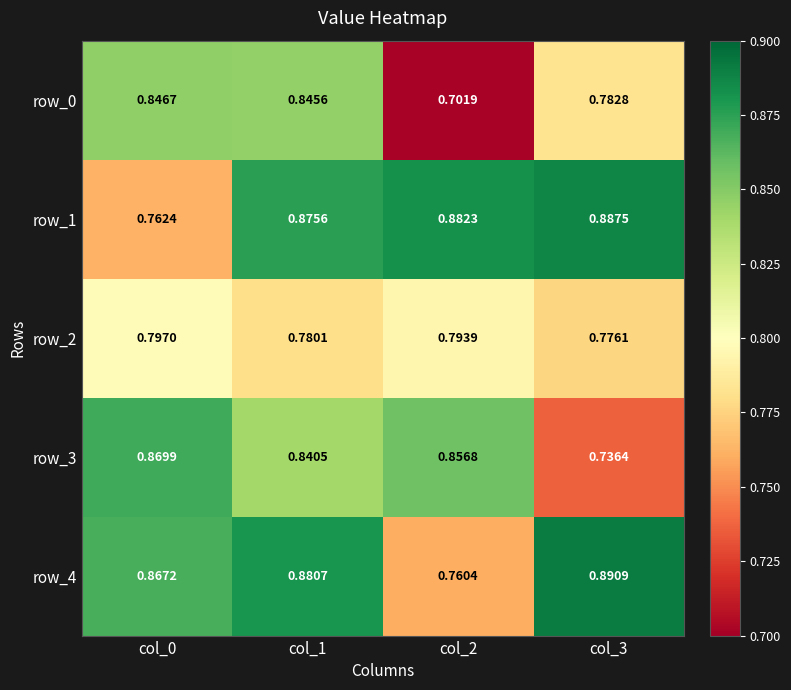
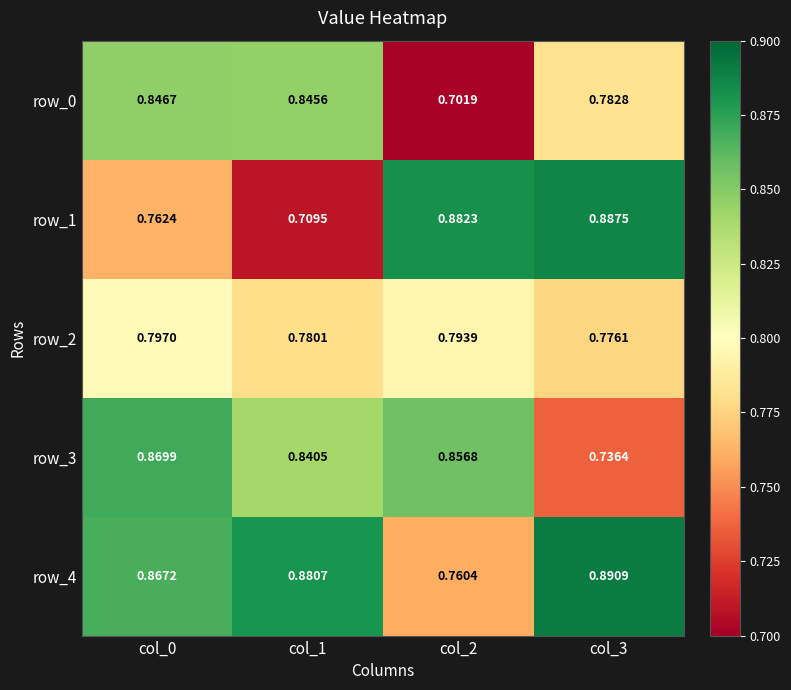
row_1, col_1: 0.8756 -> 0.7095
